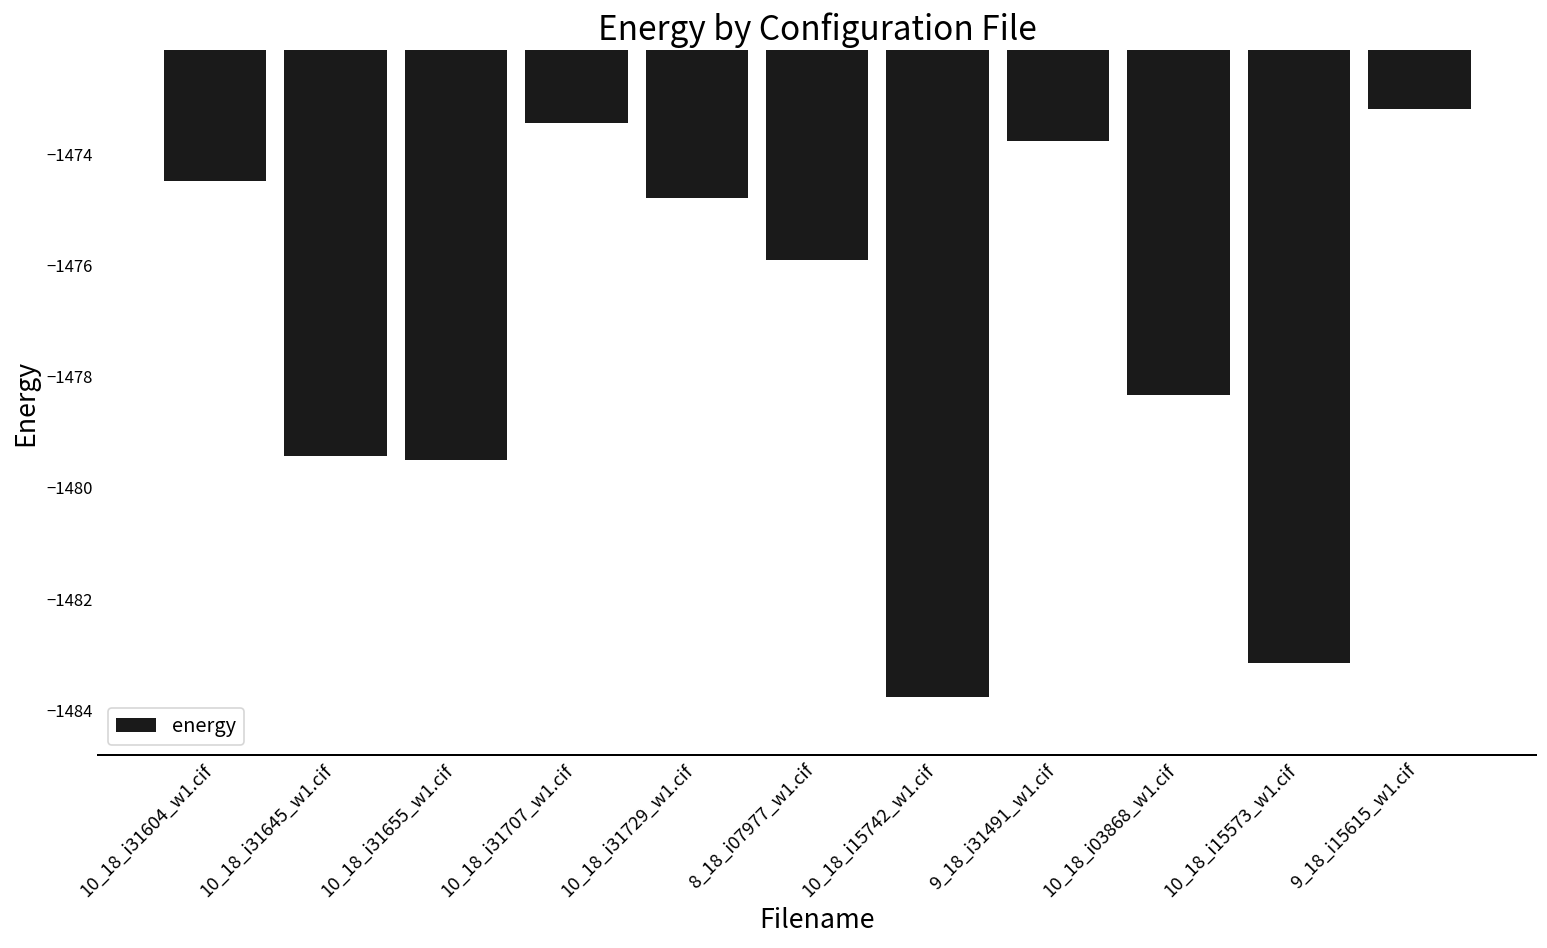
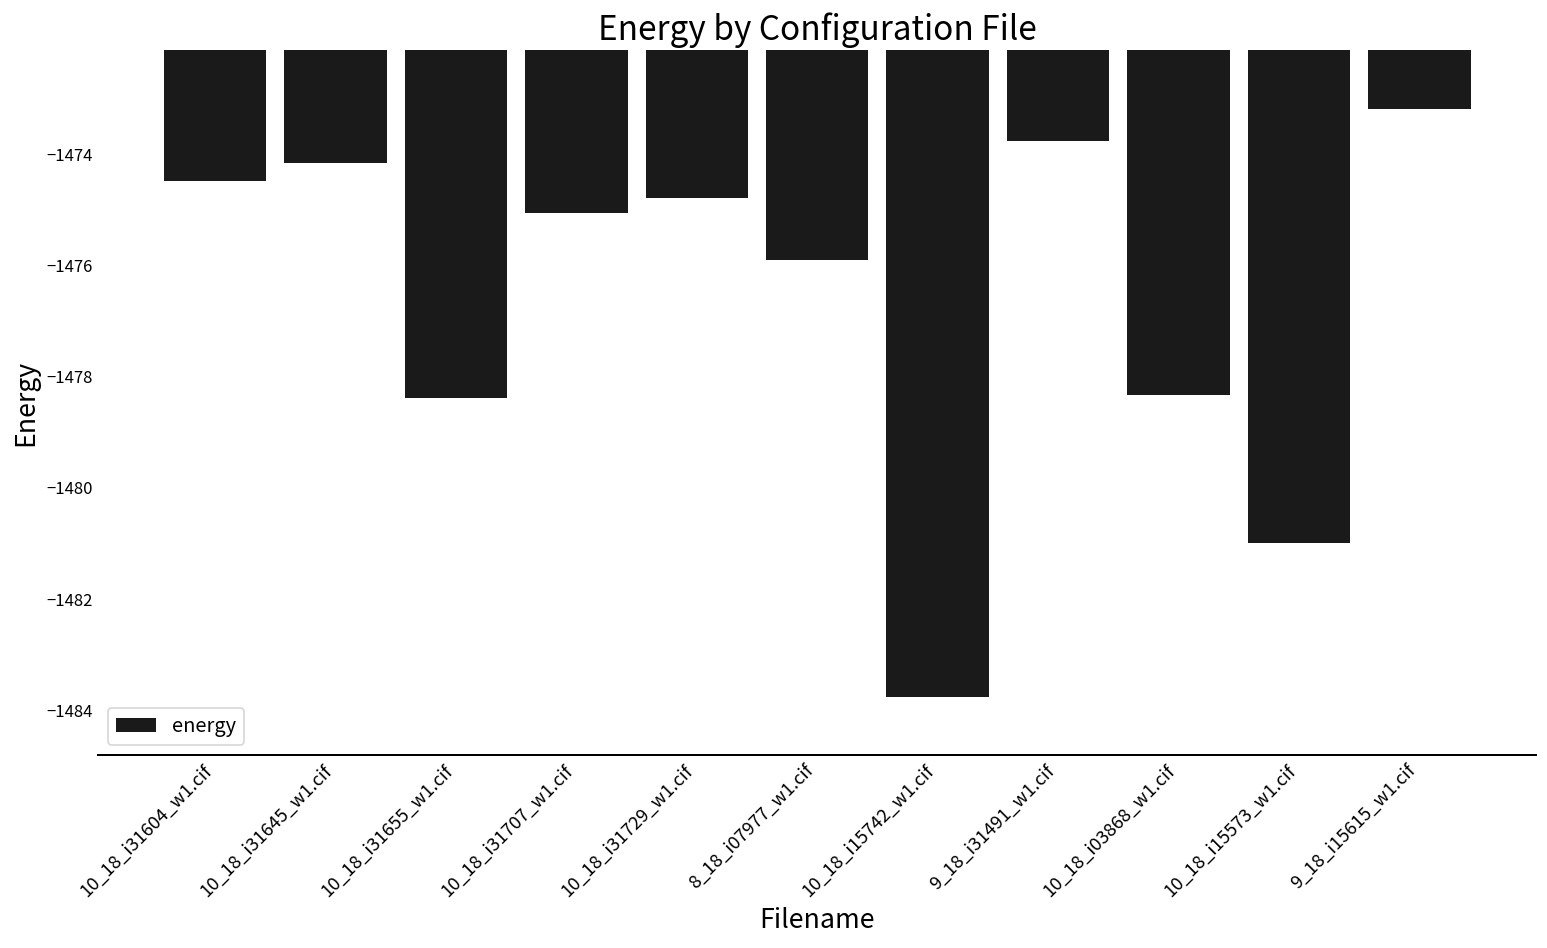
10_18_i31645_w1.cif: -1479.4 -> -1474.2
10_18_i31655_w1.cif: -1479.5 -> -1478.4
10_18_i31707_w1.cif: -1473.4 -> -1475.0
10_18_i15573_w1.cif: -1483.1 -> -1481.0
